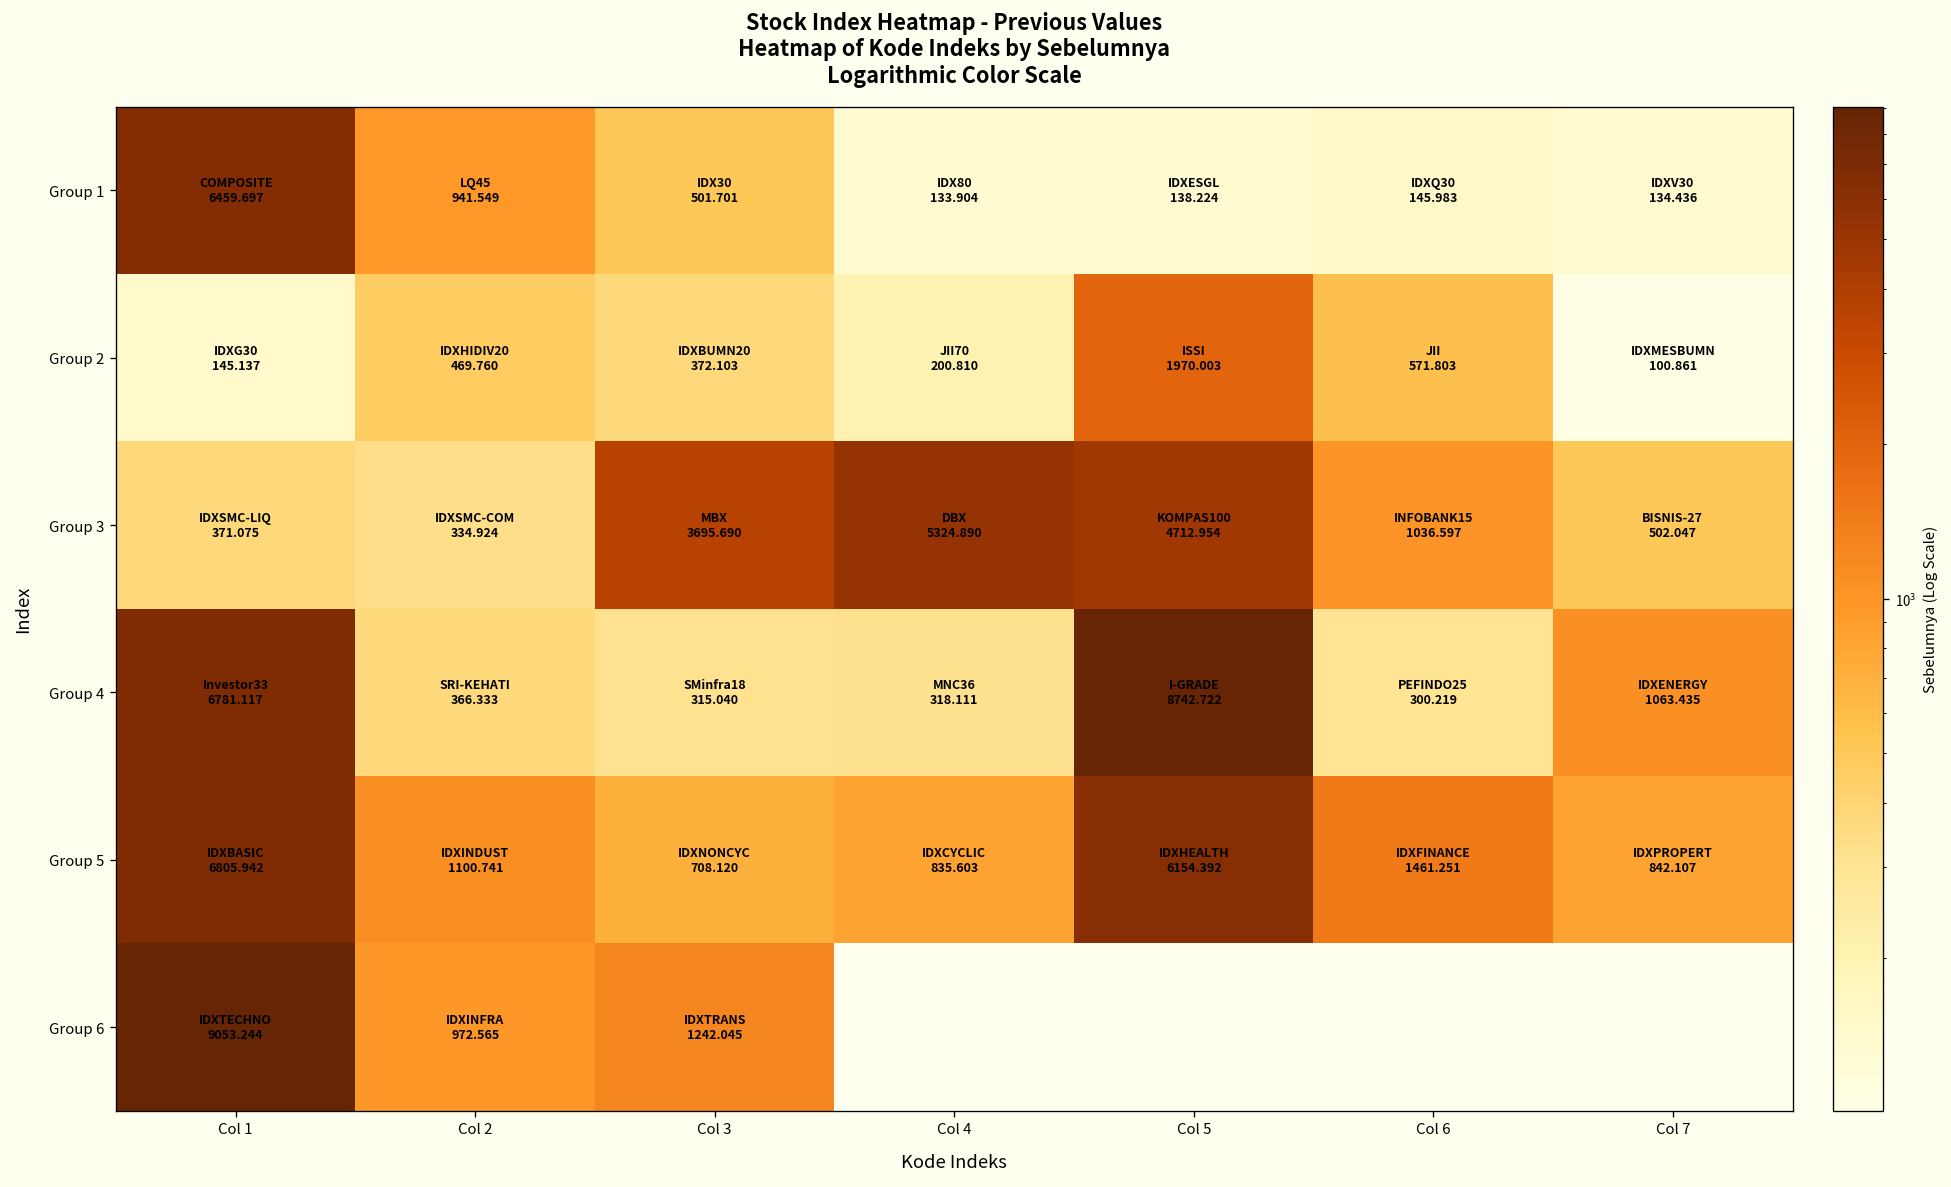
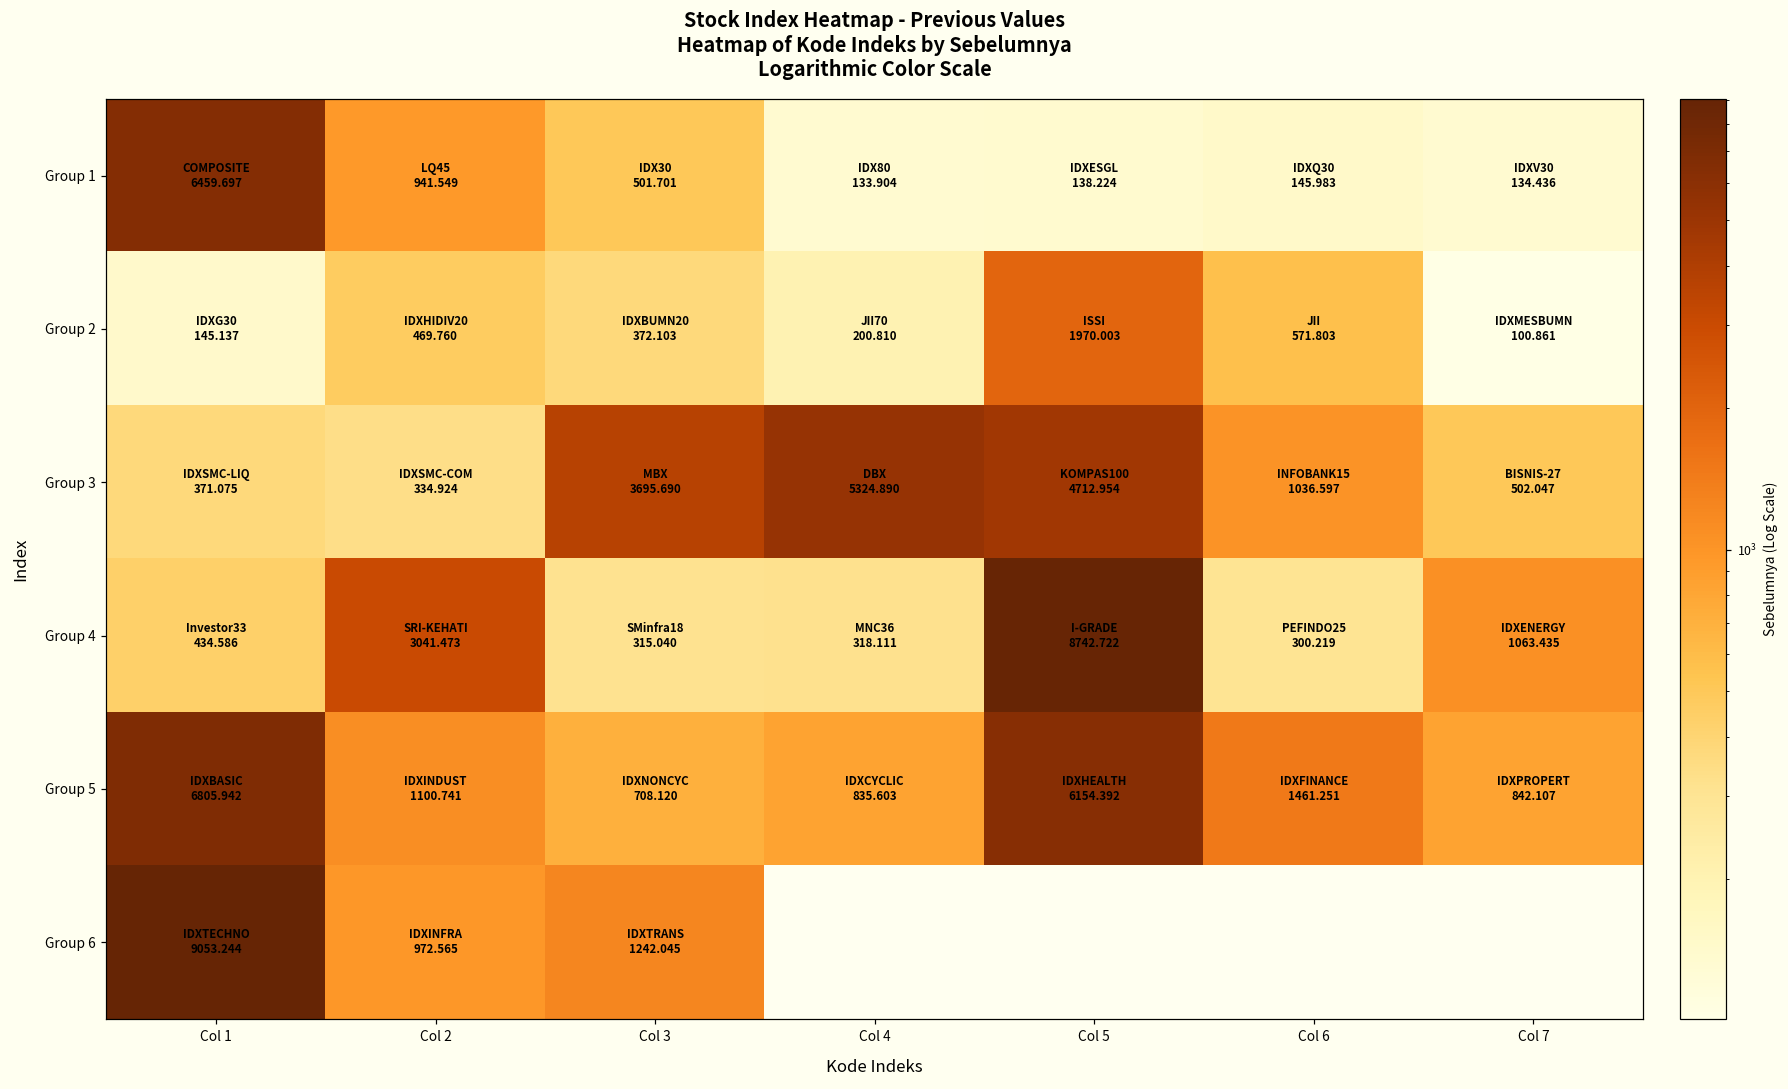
Group 4, Col 1: 6781.117 -> 434.586
Group 4, Col 2: 366.333 -> 3041.473
